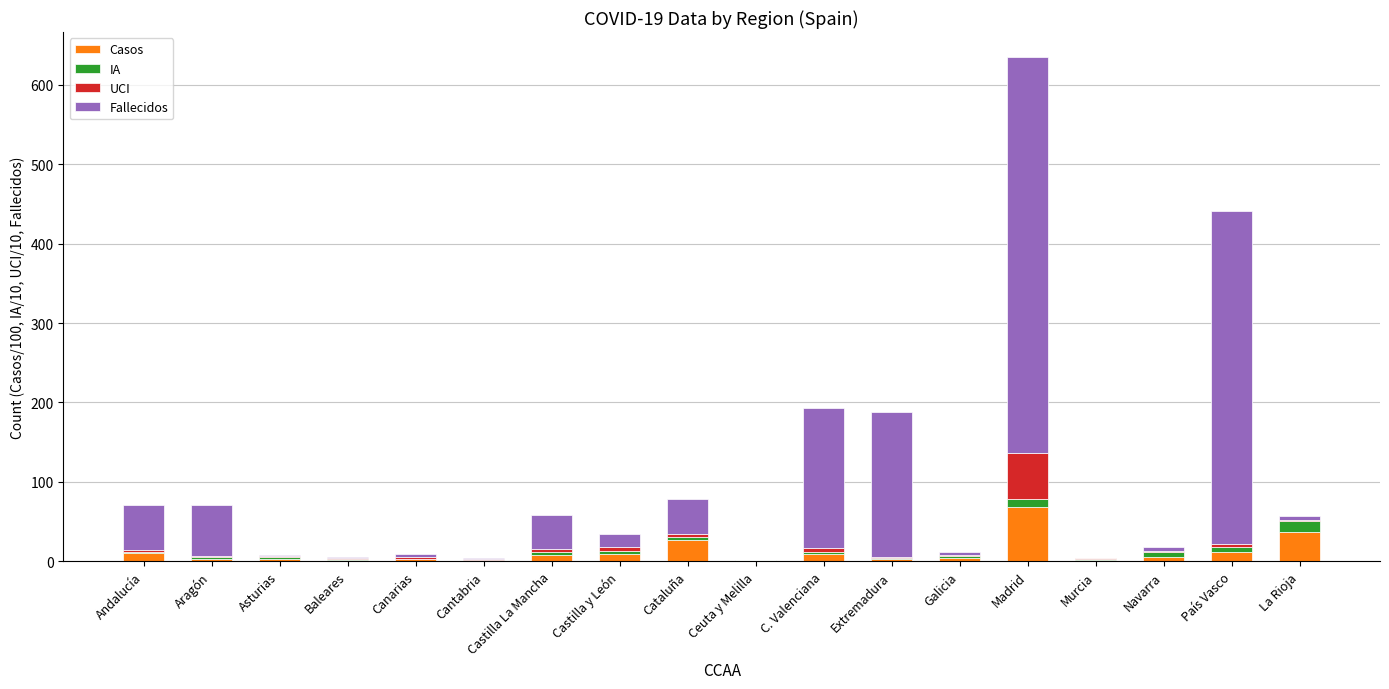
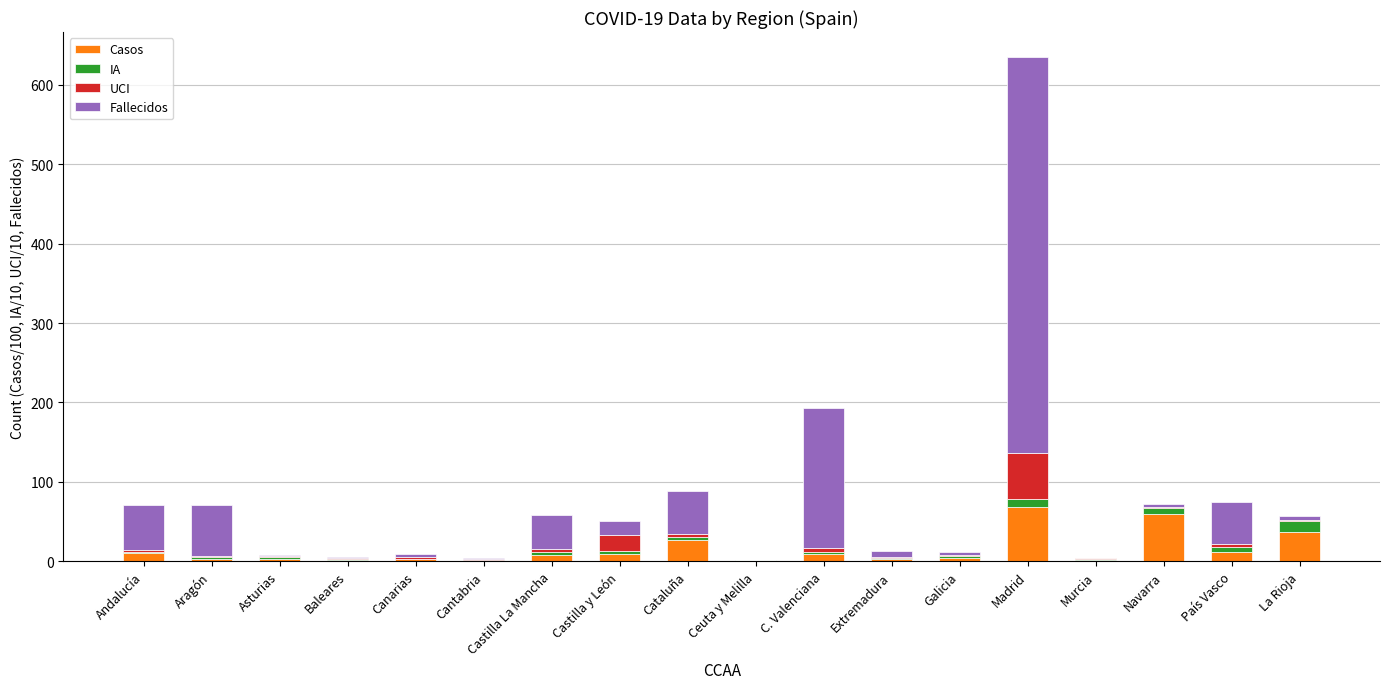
UCI, Castilla y León: 10 -> 20
Fallecidos, Cataluña: 40 -> 60
Fallecidos, Extremadura: 180 -> 10
Casos, Navarra: 0 -> 60
Fallecidos, País Vasco: 420 -> 50
